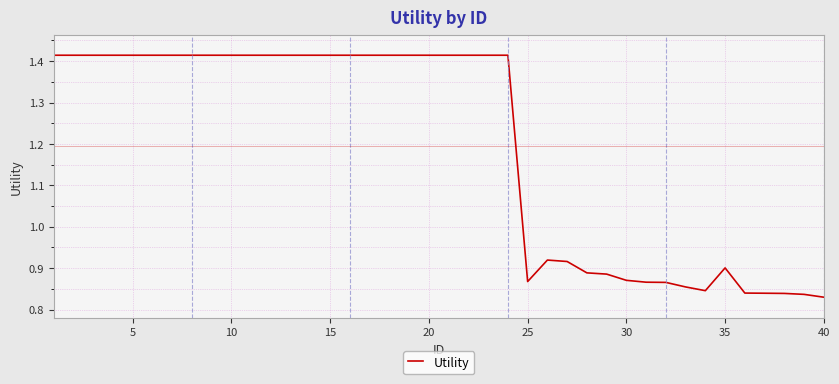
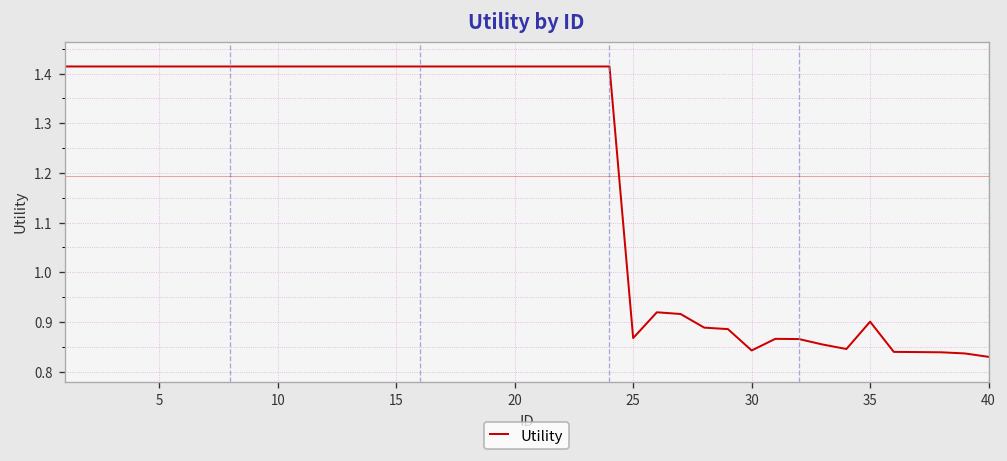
30: 0.87 -> 0.84
